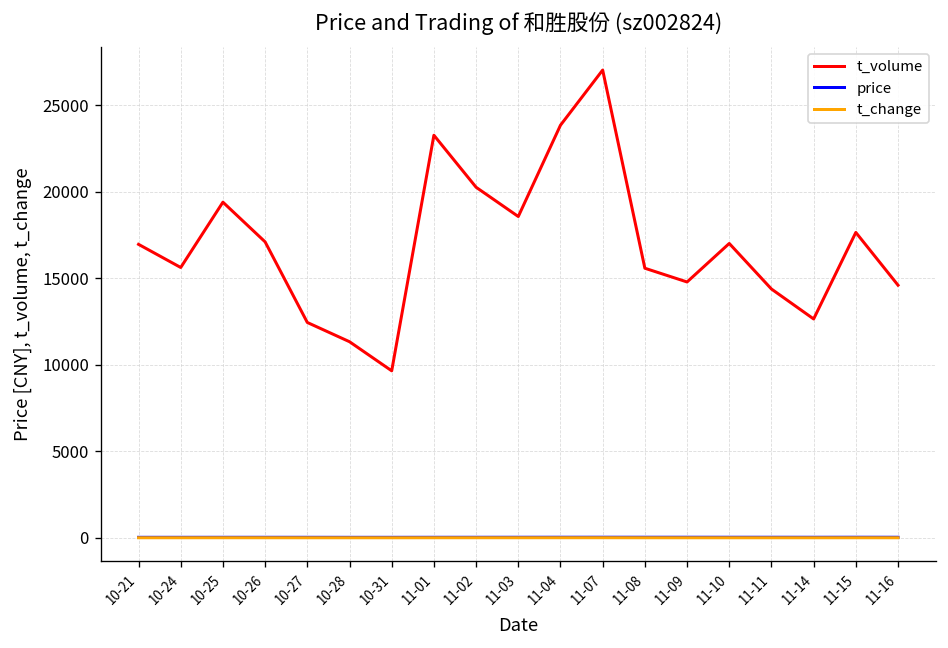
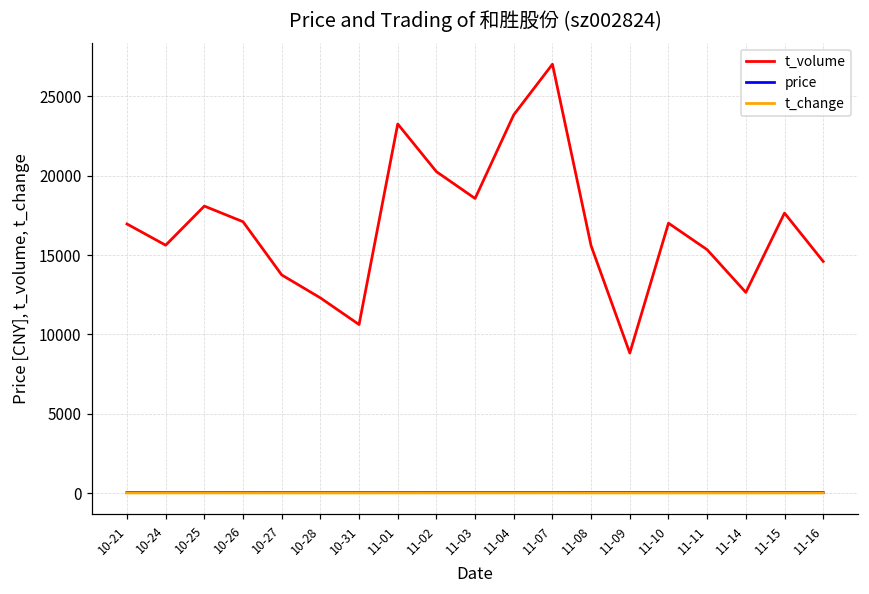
t_volume, 10-25: 19400 -> 18100
t_volume, 10-27: 12400 -> 13800
t_volume, 10-28: 11300 -> 12300
t_volume, 10-31: 9700 -> 10600
t_volume, 11-09: 14800 -> 8800
t_volume, 11-11: 14400 -> 15300
